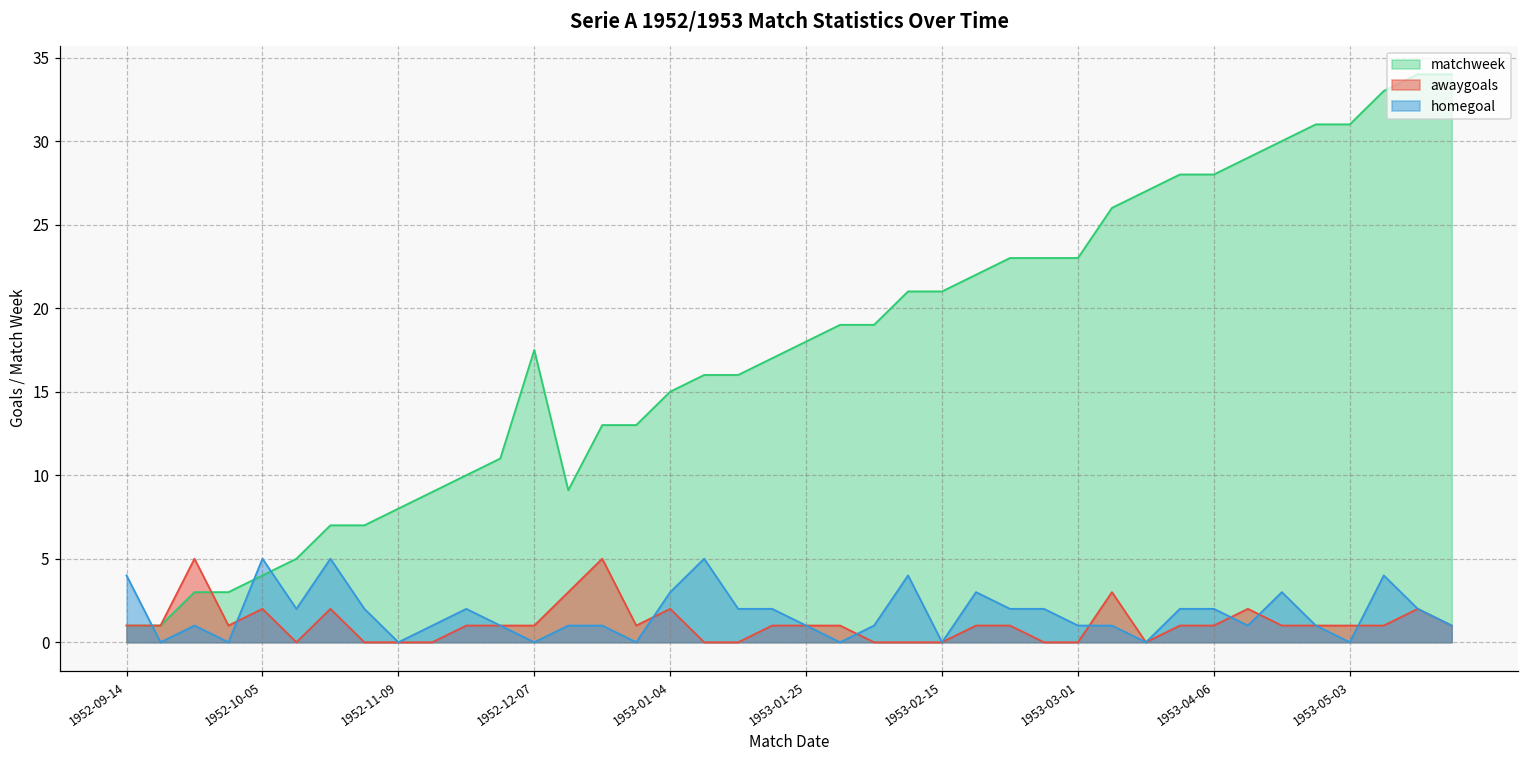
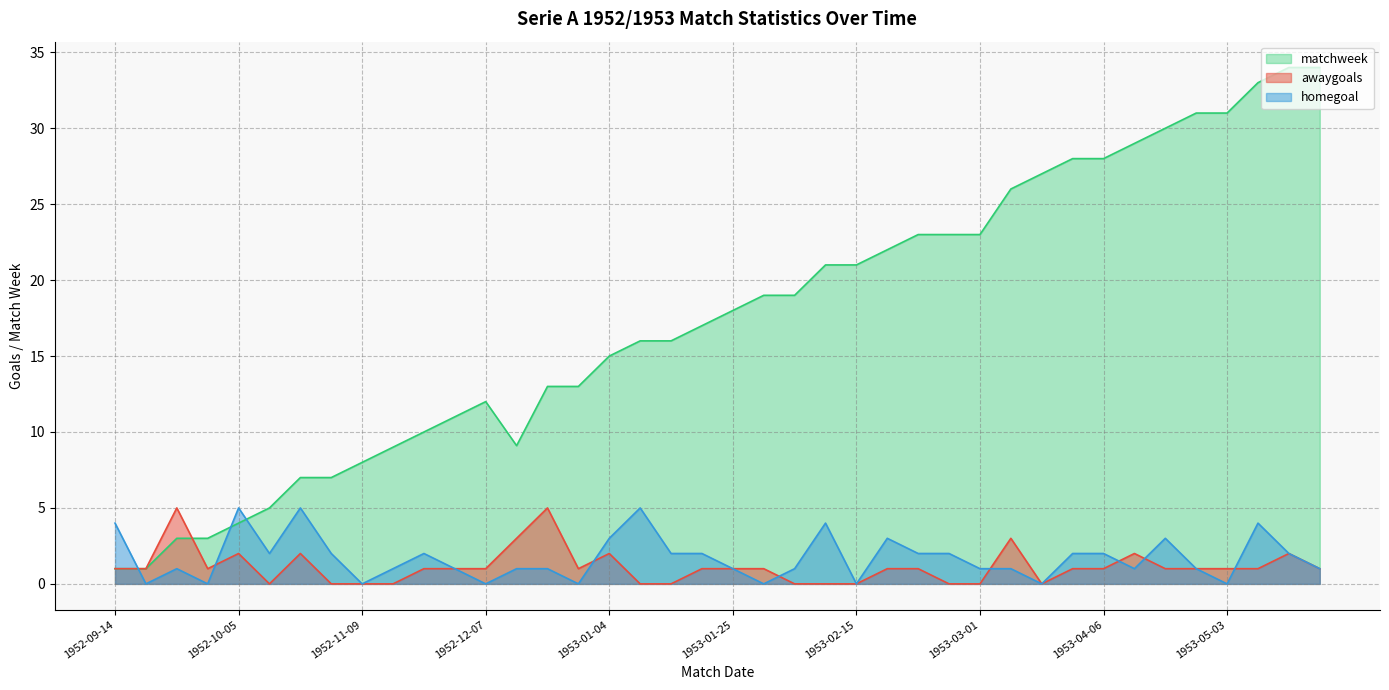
matchweek, 1952-12-07: 17.5 -> 12.0
